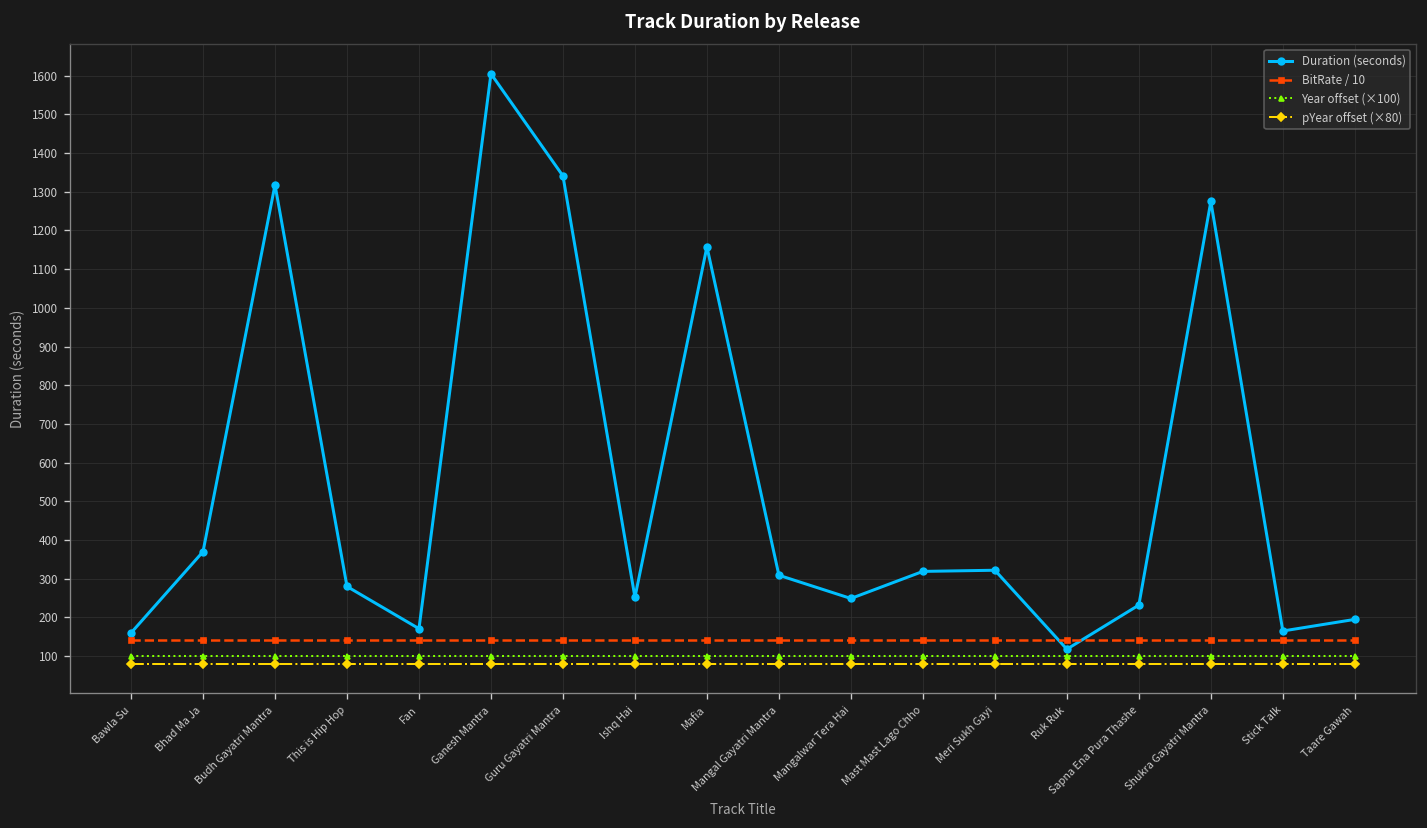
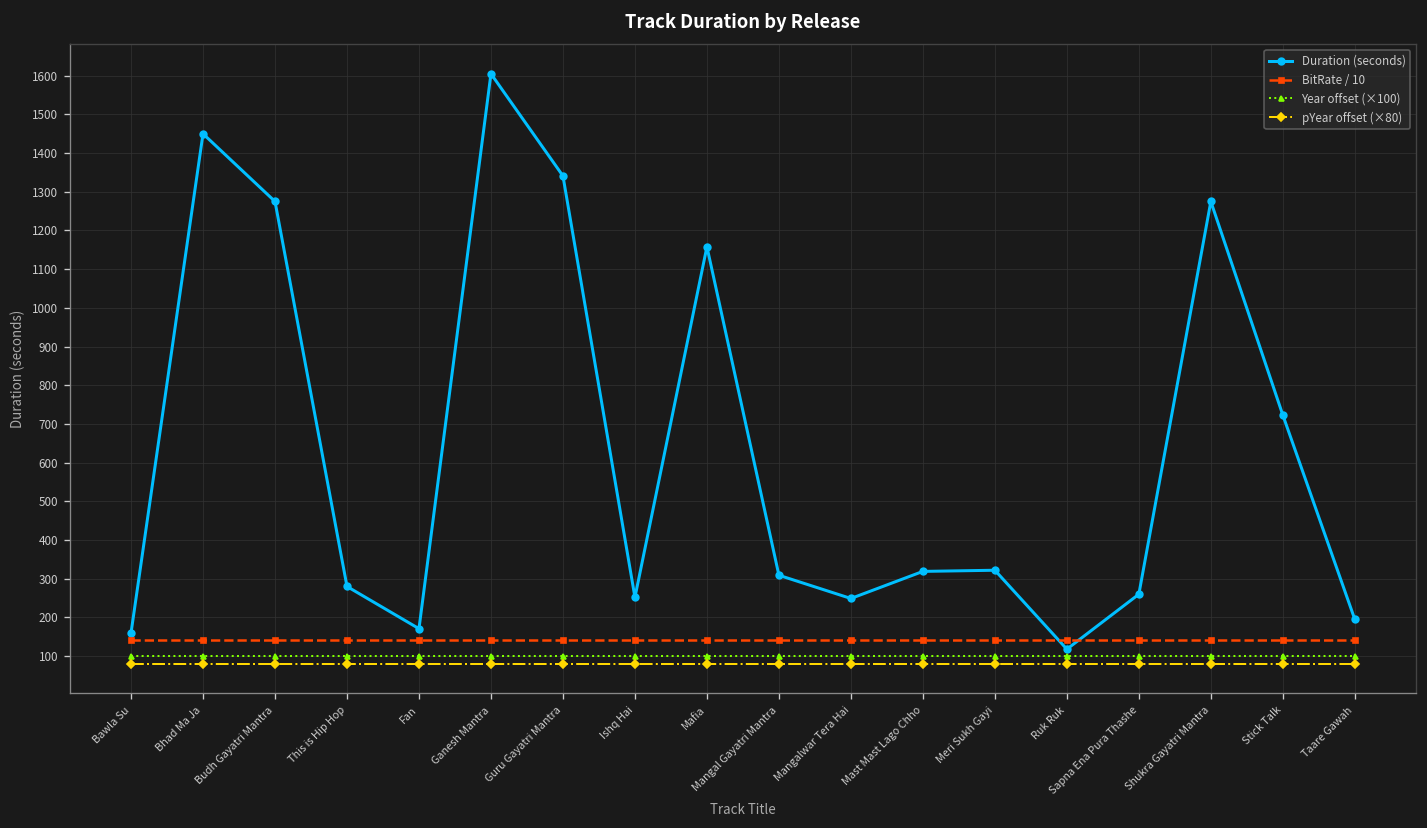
Duration (seconds), Bhad Ma Ja: 370 -> 1450
Duration (seconds), Budh Gayatri Mantra: 1320 -> 1280
Duration (seconds), Sapna Ena Pura Thashe: 230 -> 260
Duration (seconds), Stick Talk: 170 -> 720
